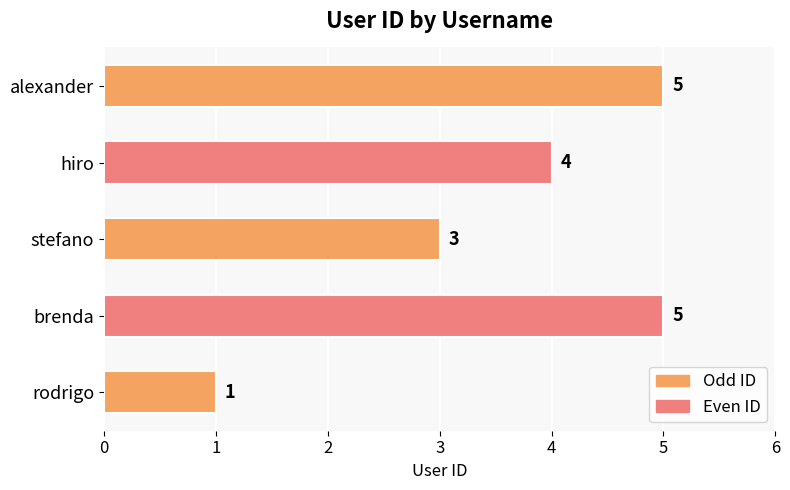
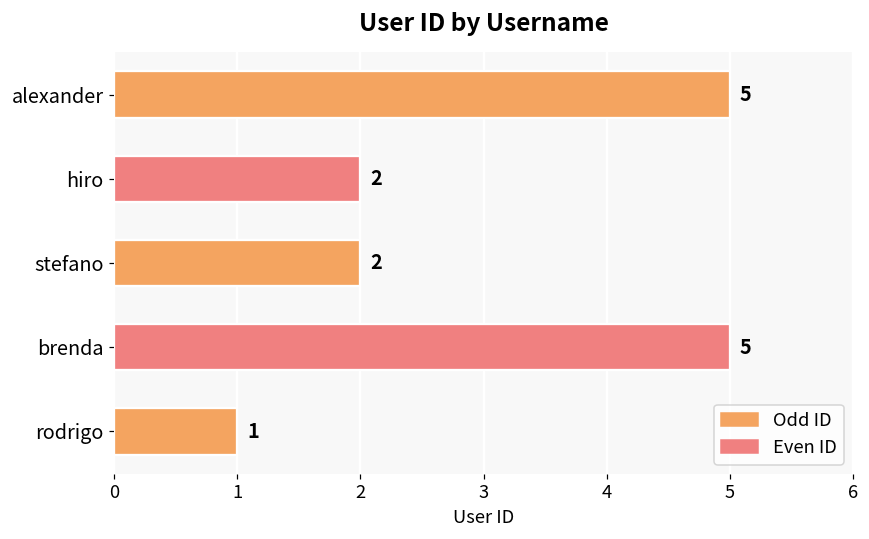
hiro: 4 -> 2
stefano: 3 -> 2
